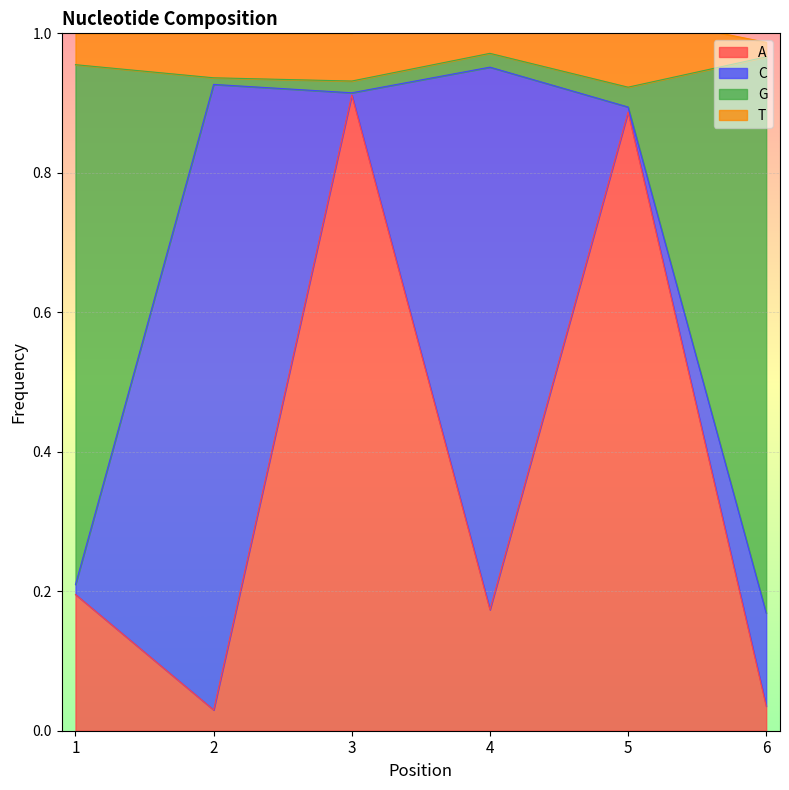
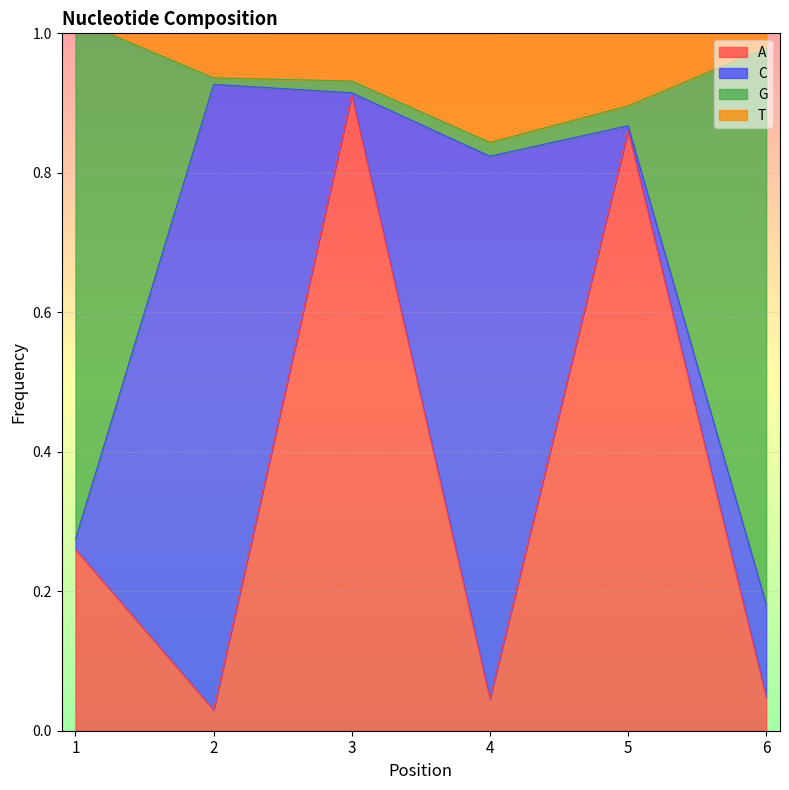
A, 1: 0.20 -> 0.26
A, 4: 0.17 -> 0.05
A, 5: 0.89 -> 0.86
A, 6: 0.04 -> 0.05
